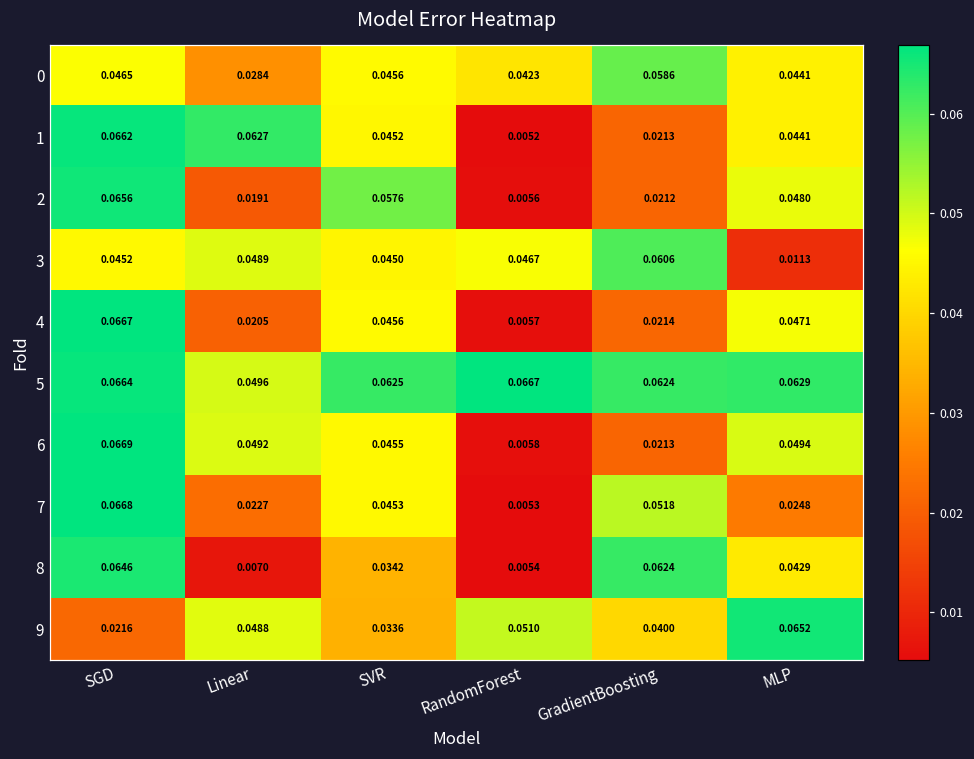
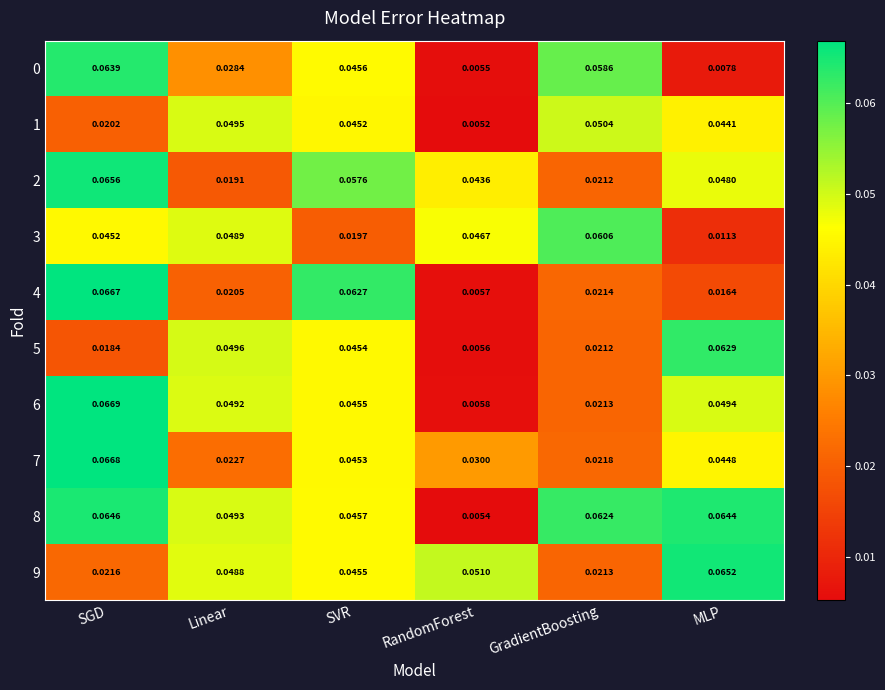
0, SGD: 0.0465 -> 0.0639
0, RandomForest: 0.0423 -> 0.0055
0, MLP: 0.0441 -> 0.0078
1, SGD: 0.0662 -> 0.0202
1, Linear: 0.0627 -> 0.0495
1, GradientBoosting: 0.0213 -> 0.0504
2, RandomForest: 0.0056 -> 0.0436
3, SVR: 0.0450 -> 0.0197
4, SVR: 0.0456 -> 0.0627
4, MLP: 0.0471 -> 0.0164
5, SGD: 0.0664 -> 0.0184
5, SVR: 0.0625 -> 0.0454
5, RandomForest: 0.0667 -> 0.0056
5, GradientBoosting: 0.0624 -> 0.0212
7, RandomForest: 0.0053 -> 0.0300
7, GradientBoosting: 0.0518 -> 0.0218
7, MLP: 0.0248 -> 0.0448
8, Linear: 0.0070 -> 0.0493
8, SVR: 0.0342 -> 0.0457
8, MLP: 0.0429 -> 0.0644
9, SVR: 0.0336 -> 0.0455
9, GradientBoosting: 0.0400 -> 0.0213
